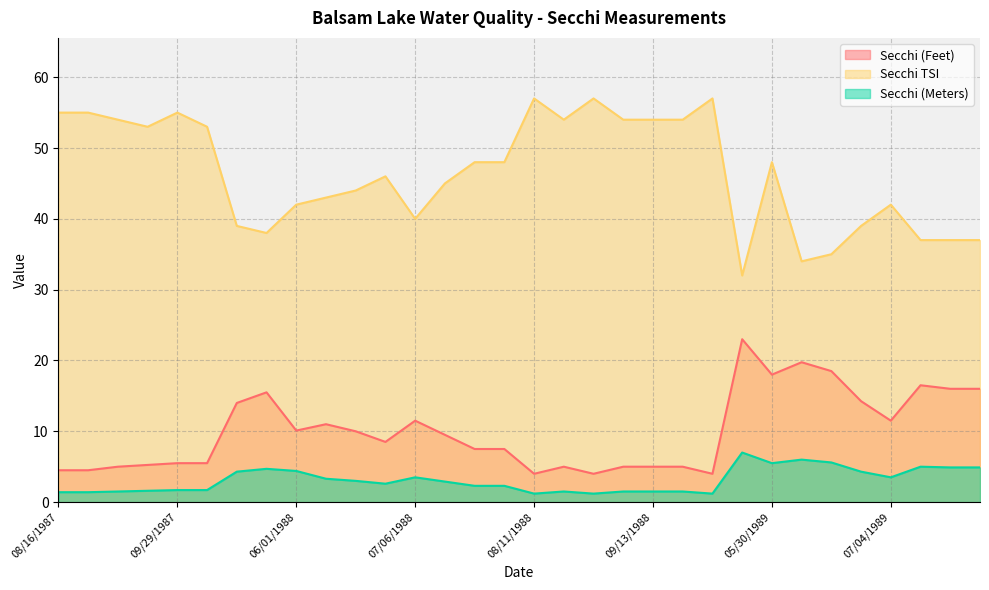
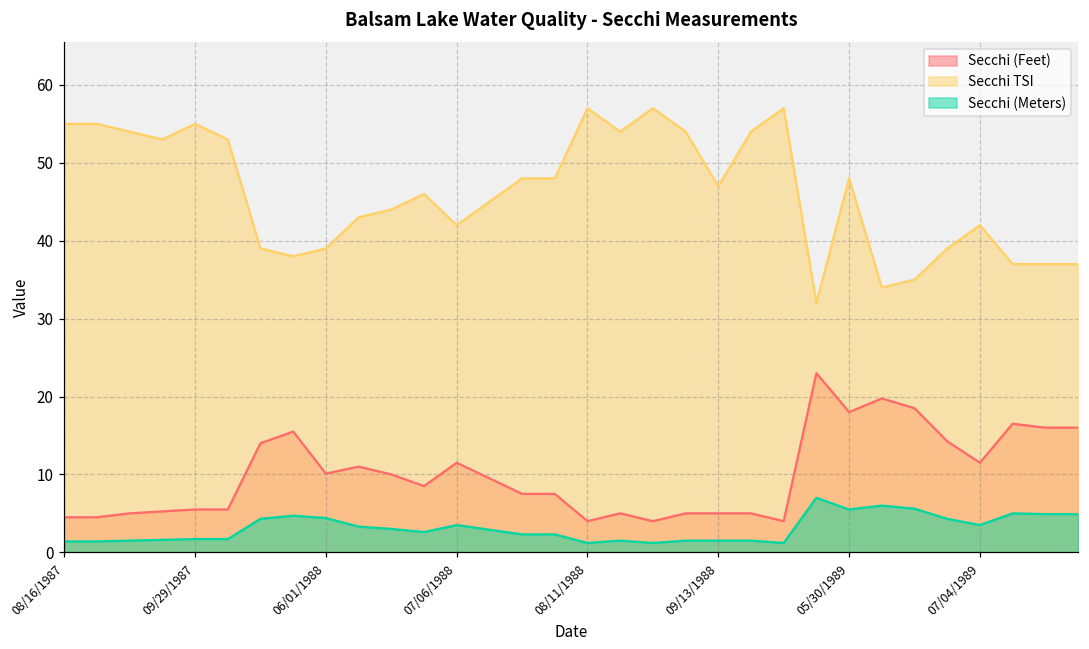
Secchi TSI, 06/01/1988: 42 -> 39
Secchi TSI, 07/06/1988: 40 -> 42
Secchi TSI, 09/13/1988: 54 -> 47
